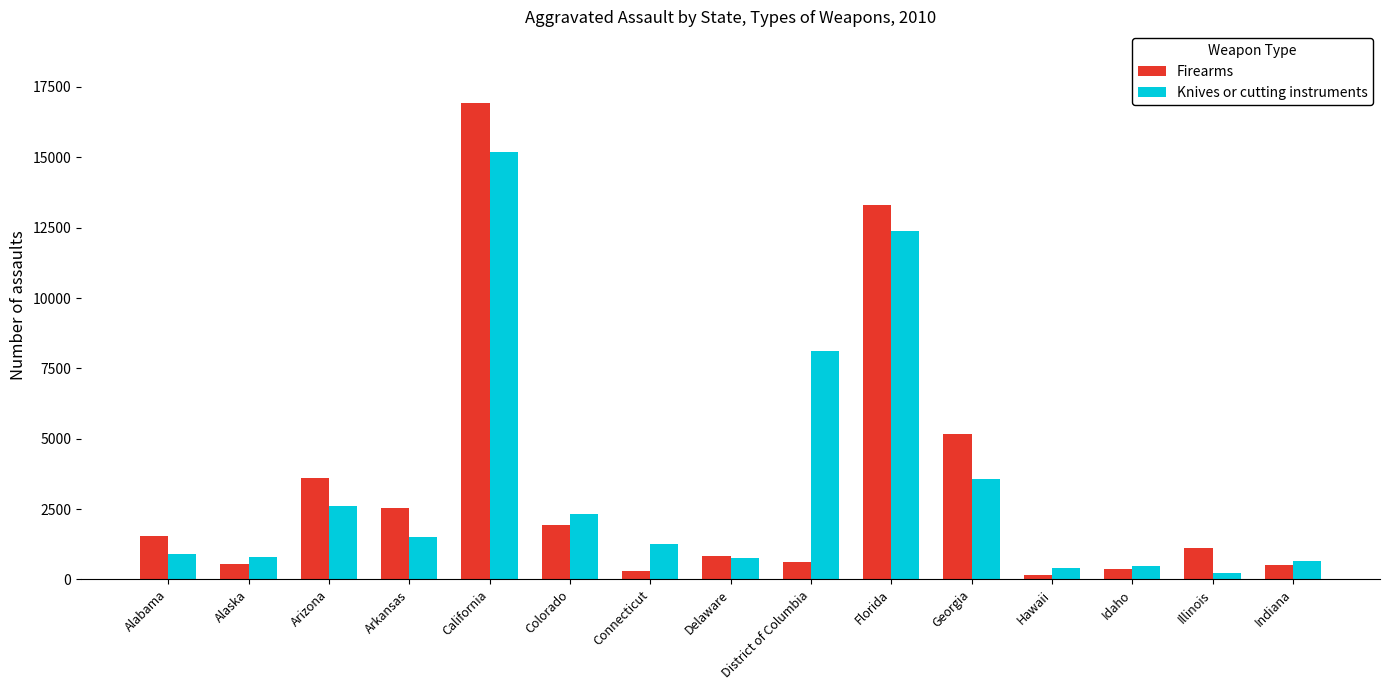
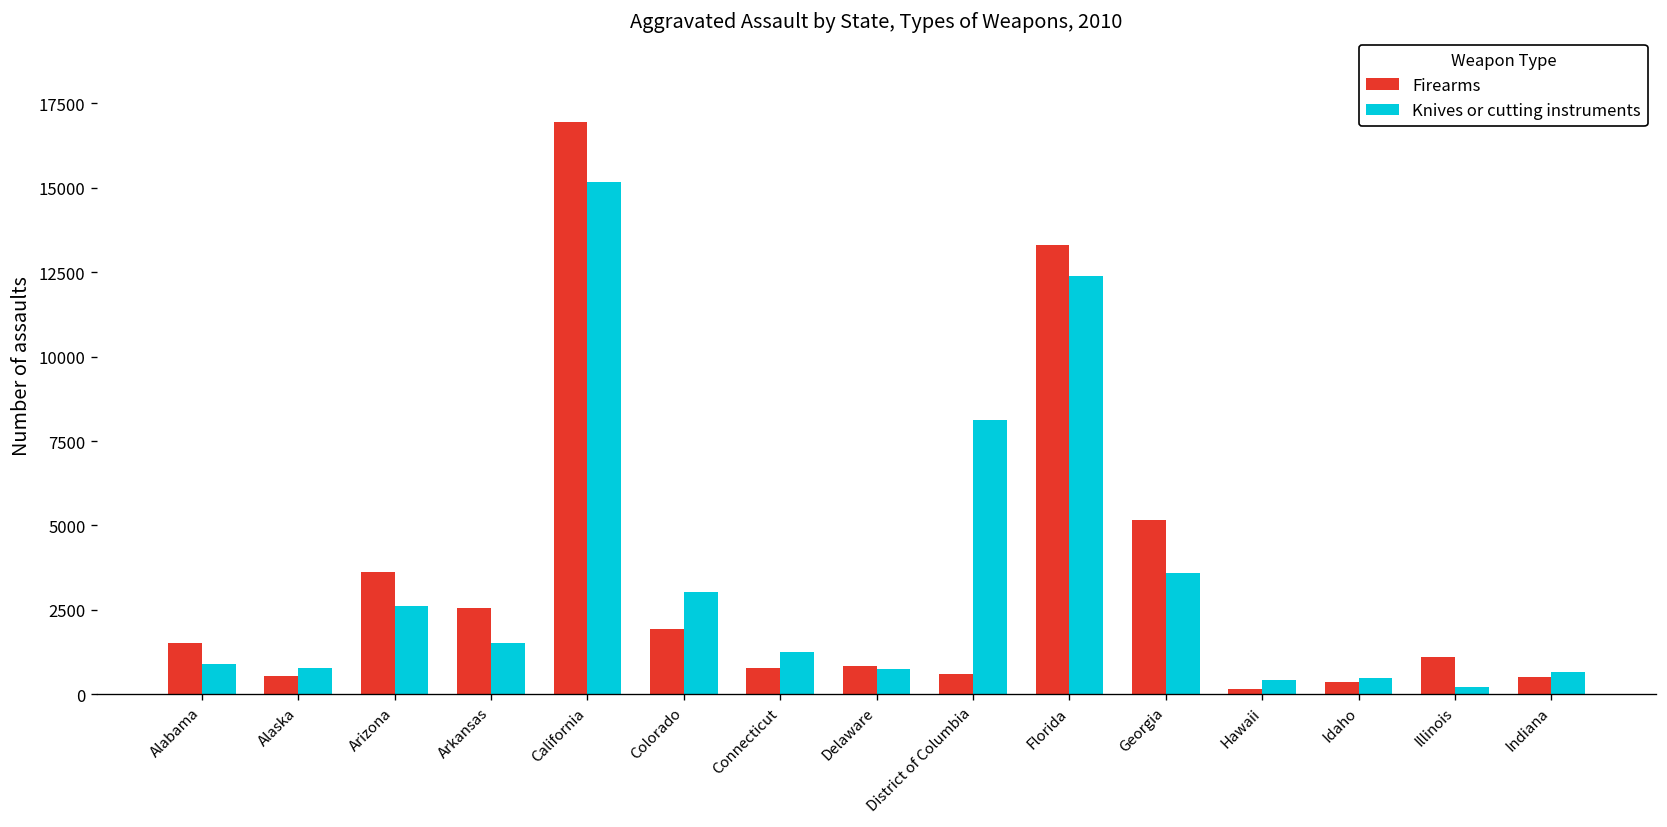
Knives or cutting instruments, Colorado: 2300 -> 3000
Firearms, Connecticut: 300 -> 800
